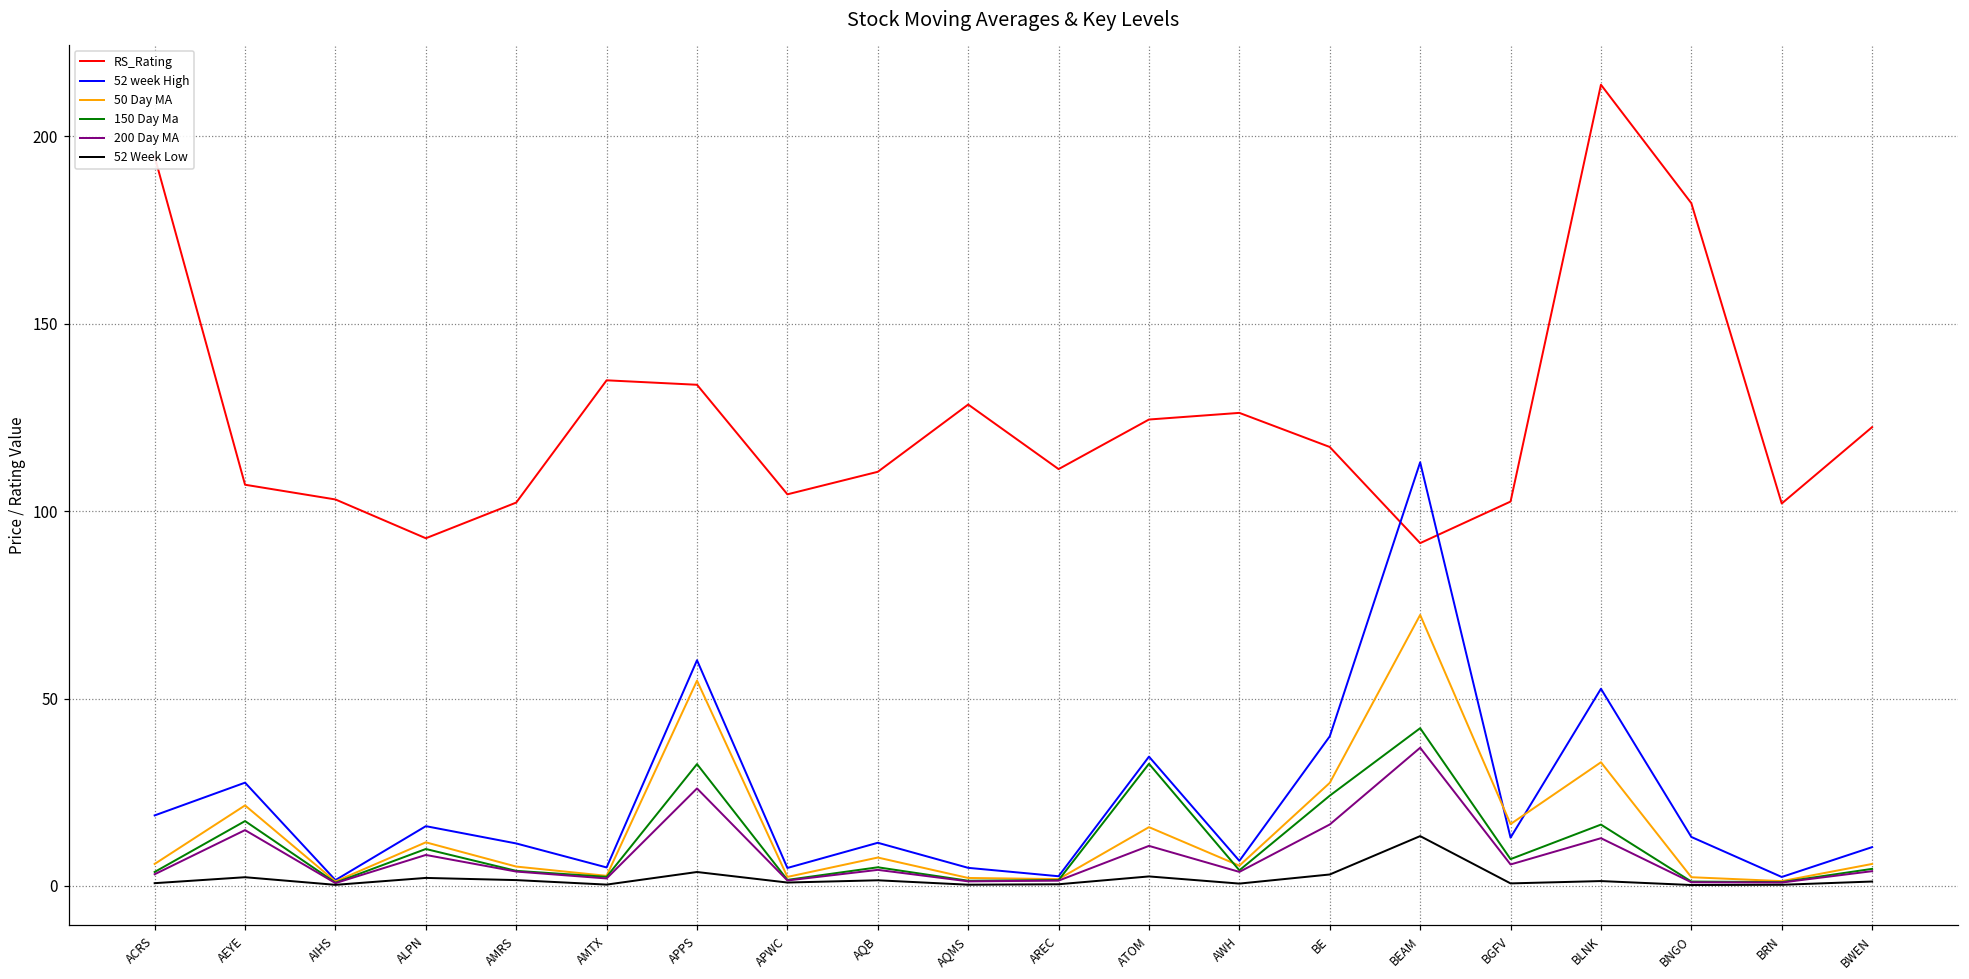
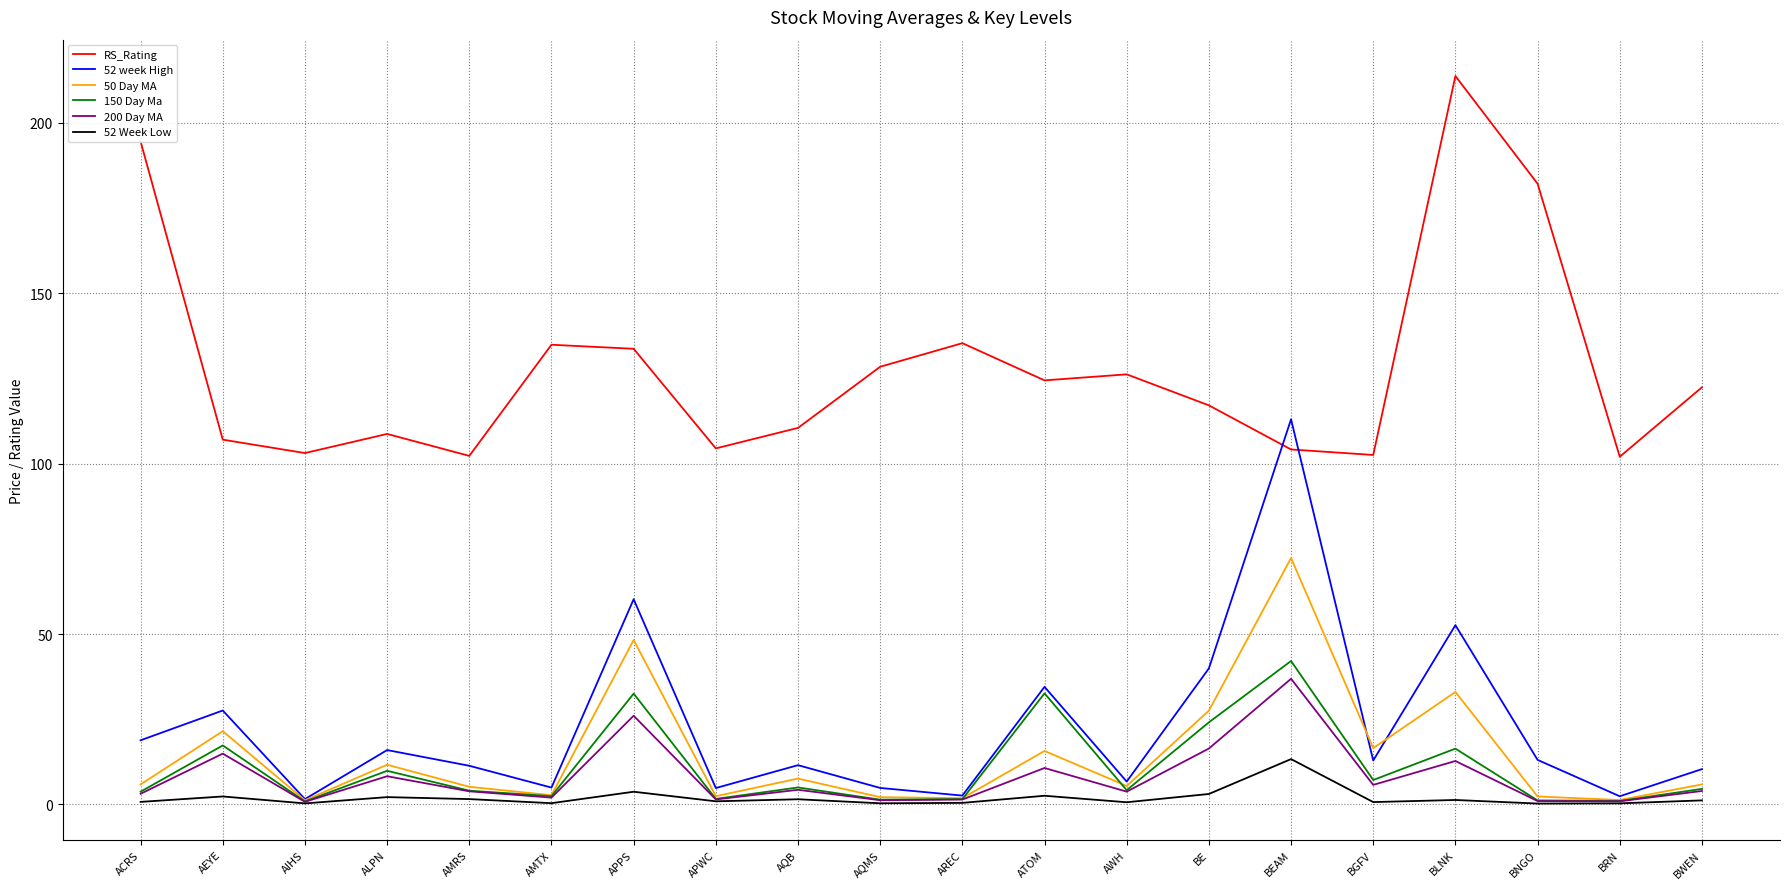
RS_Rating, ALPN: 93 -> 109
50 Day MA, APPS: 55 -> 48
RS_Rating, AREC: 111 -> 135
RS_Rating, BEAM: 91 -> 104
